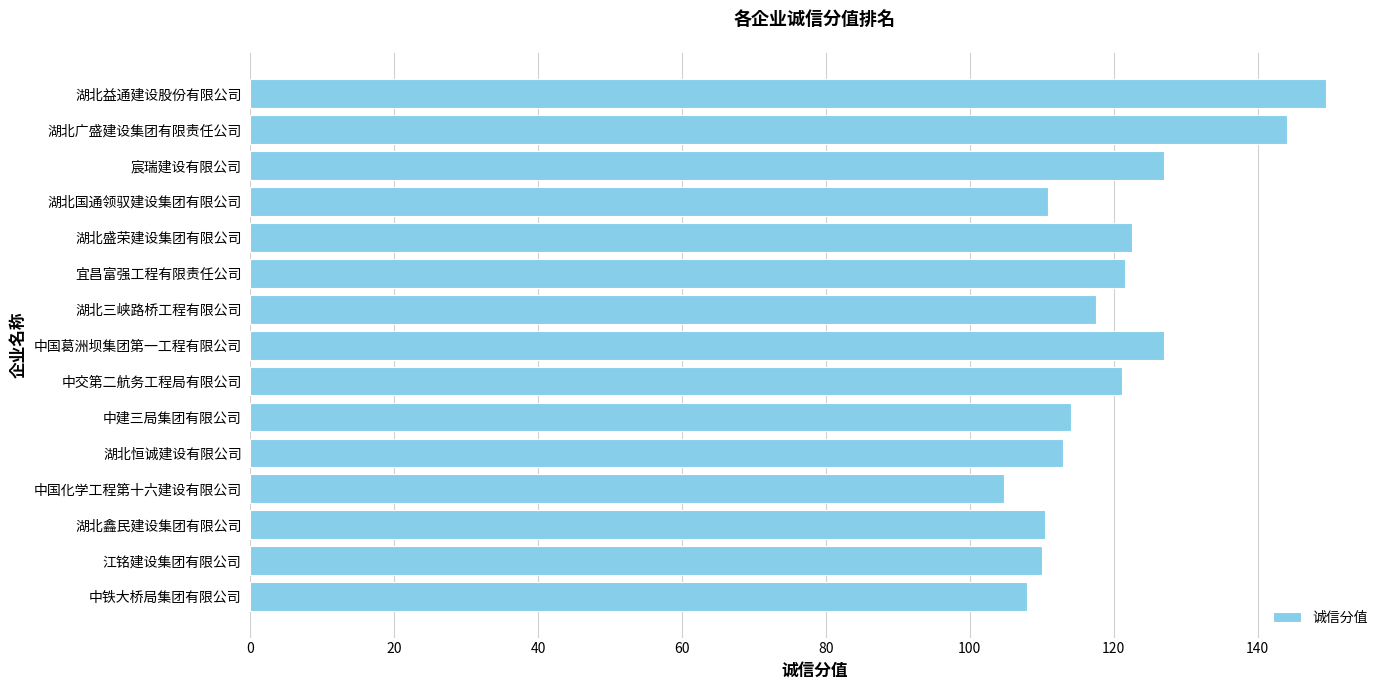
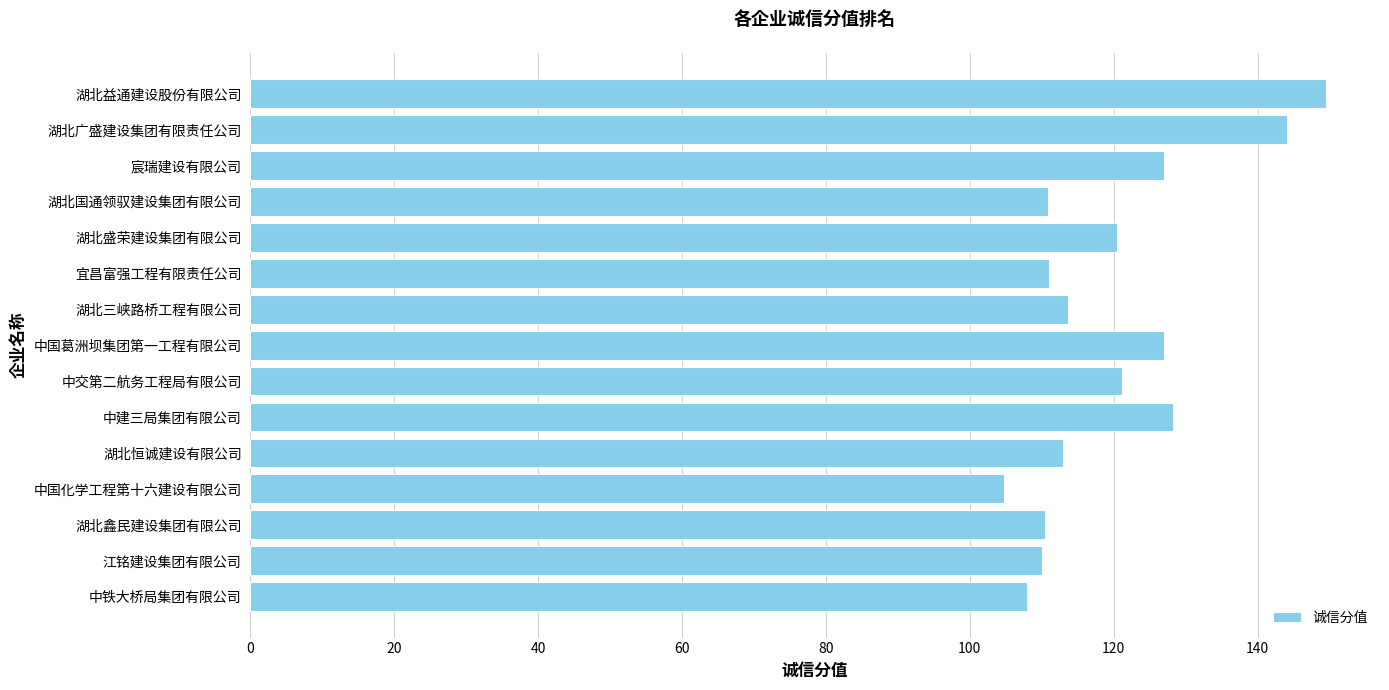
湖北盛荣建设集团有限公司: 123 -> 120
宜昌富强工程有限责任公司: 122 -> 111
湖北三峡路桥工程有限公司: 118 -> 114
中建三局集团有限公司: 114 -> 128
